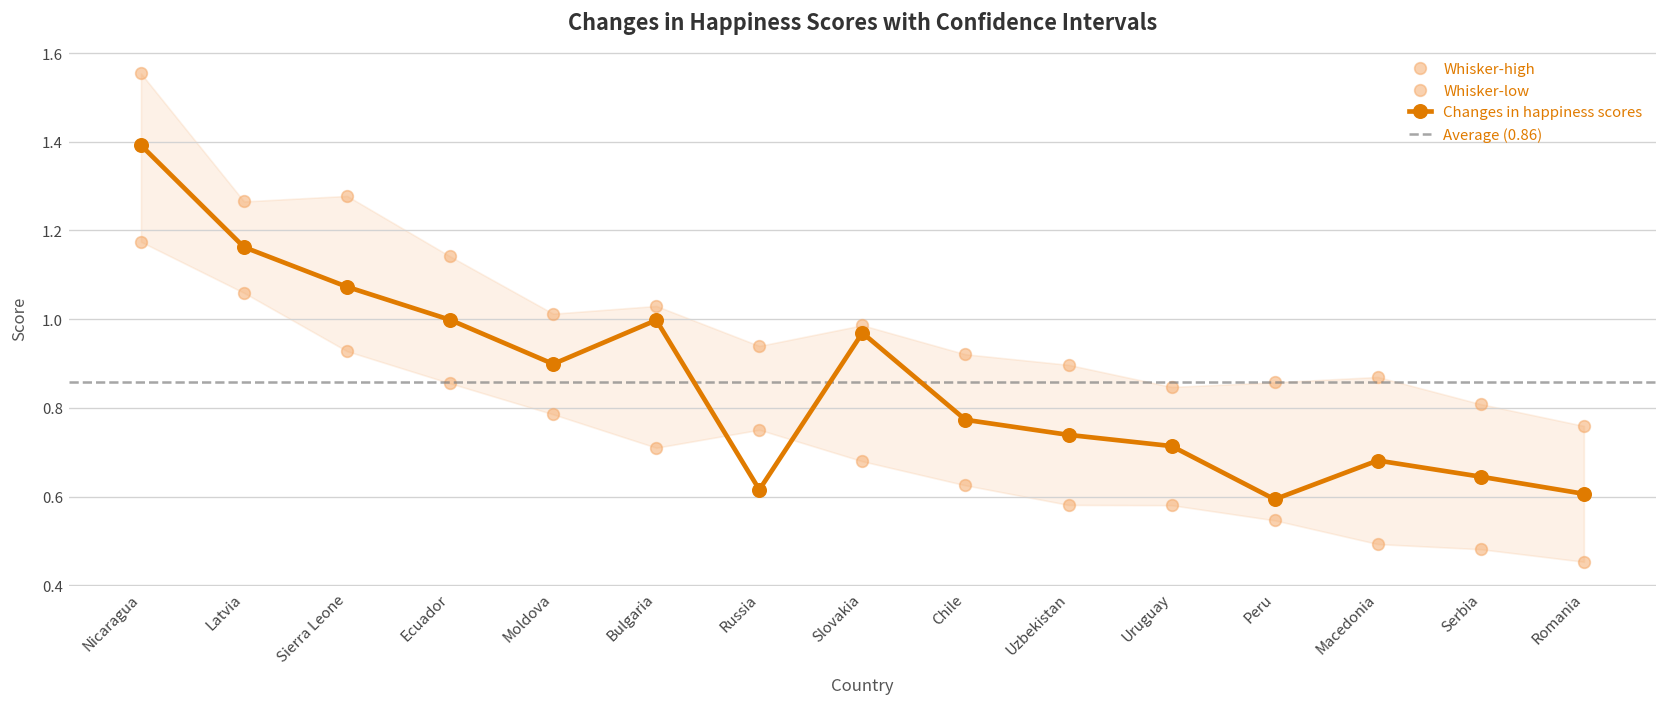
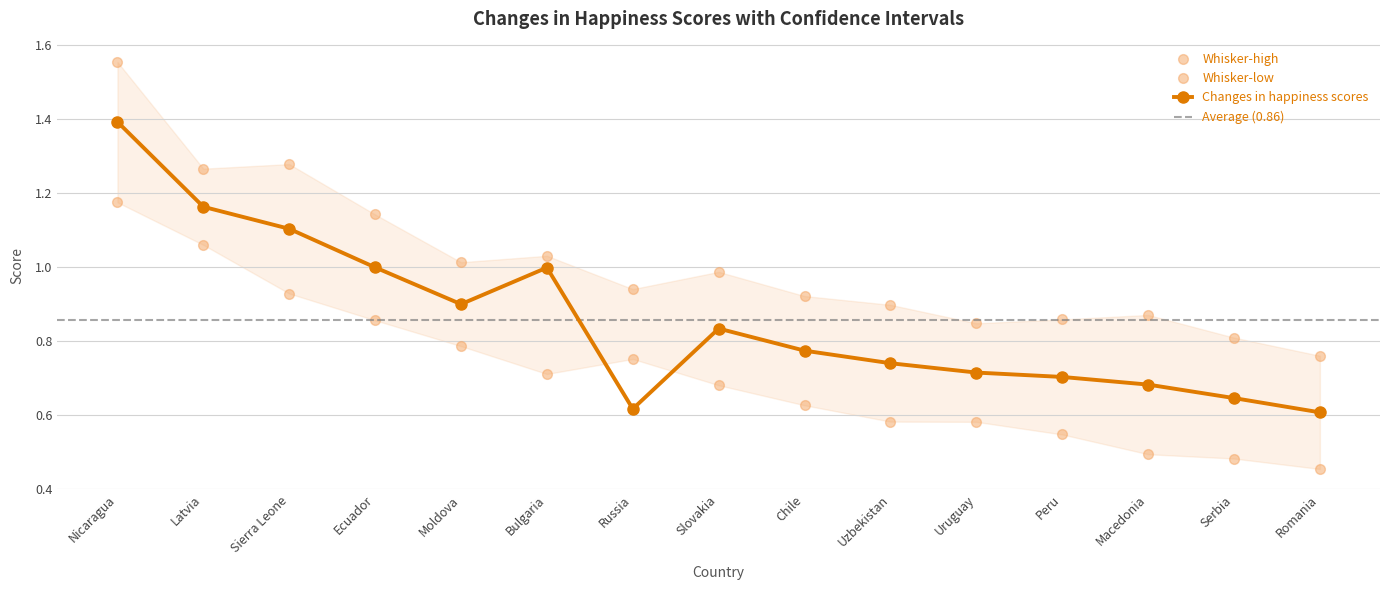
Changes in happiness scores, Sierra Leone: 1.07 -> 1.10
Changes in happiness scores, Slovakia: 0.97 -> 0.83
Changes in happiness scores, Peru: 0.59 -> 0.70
